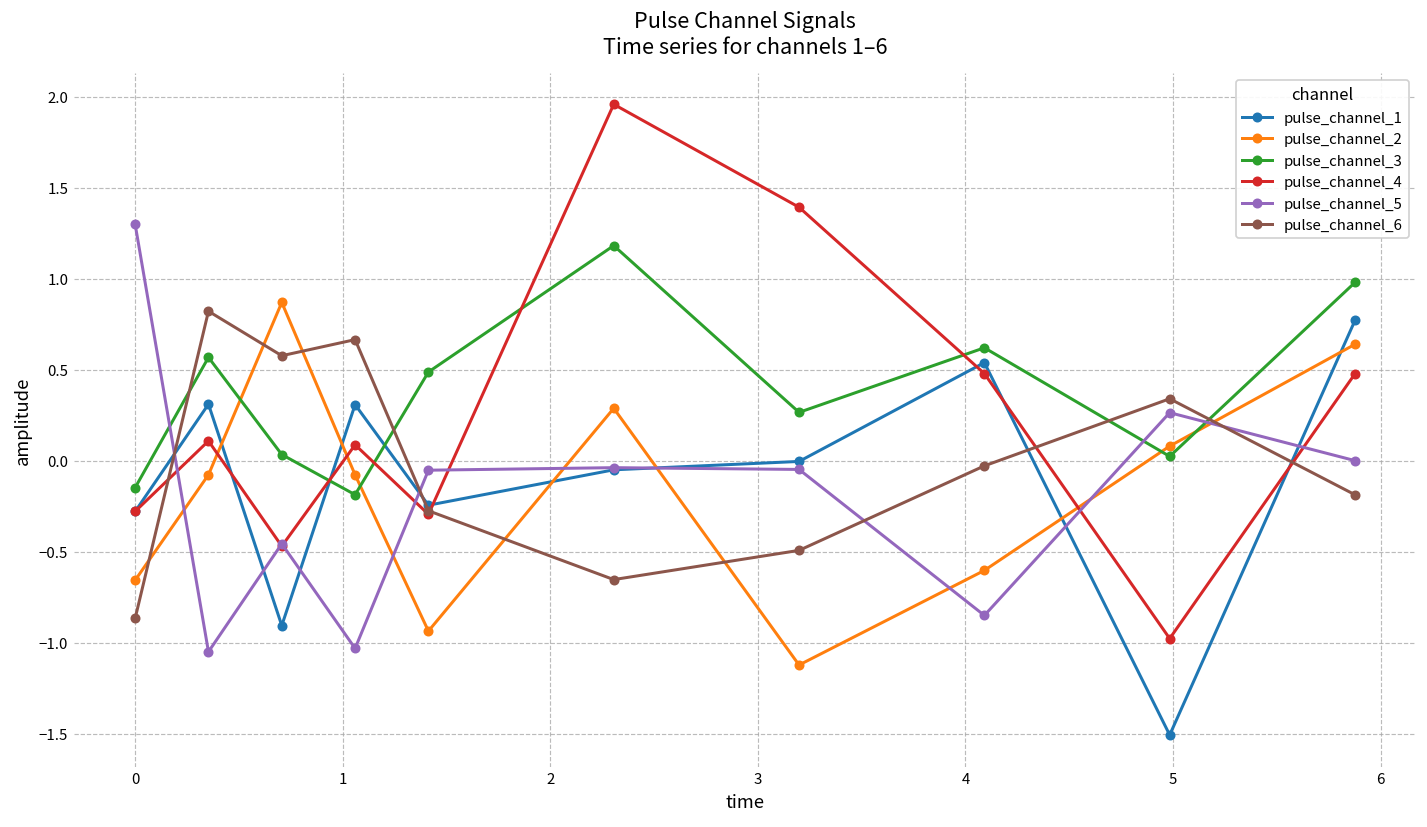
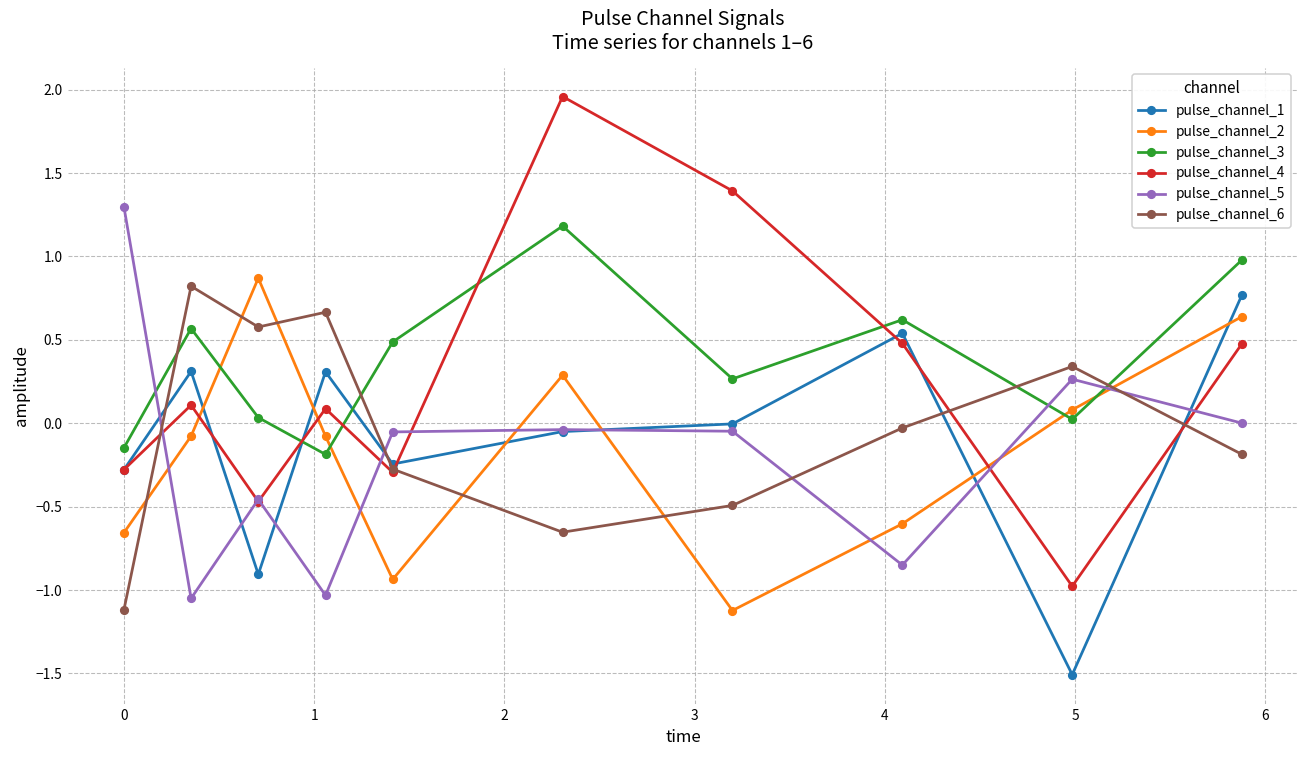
pulse_channel_6, 0: -0.87 -> -1.12
